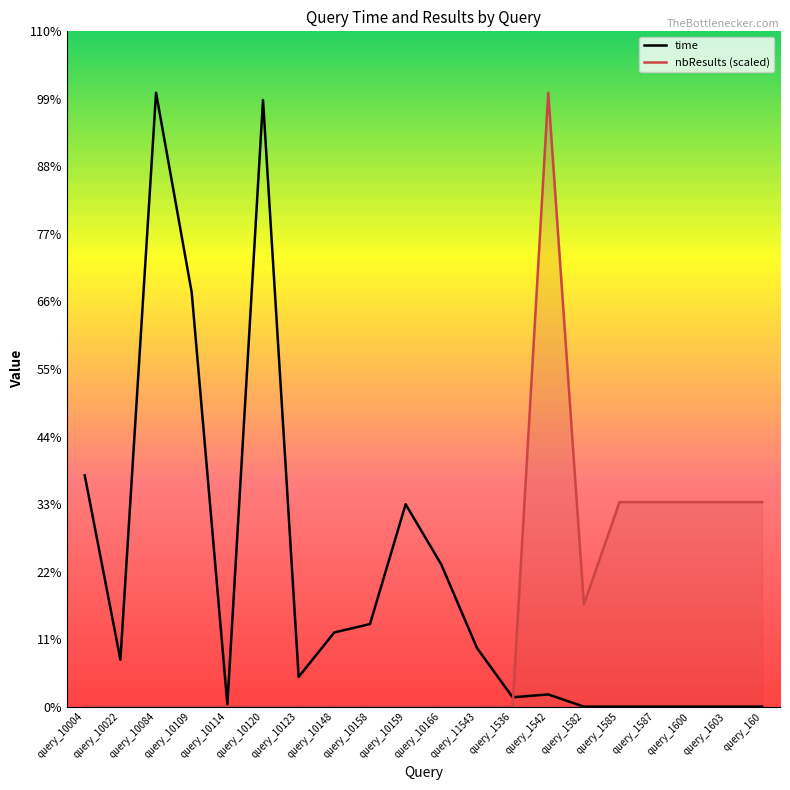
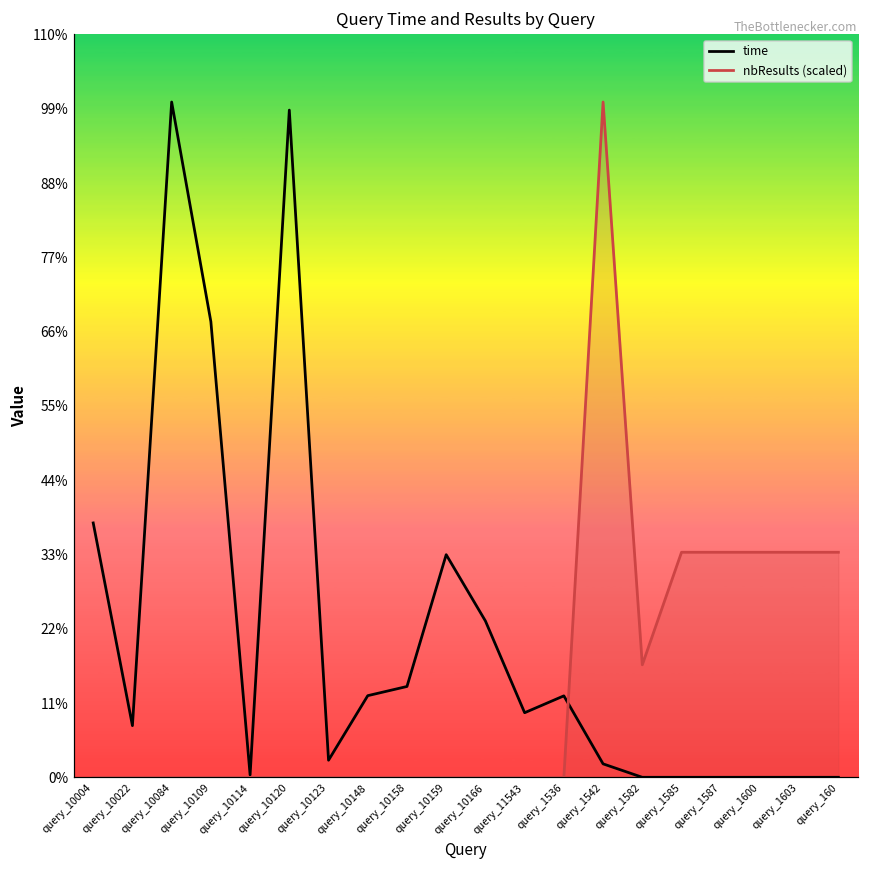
time, query_10123: 5% -> 3%
time, query_1536: 2% -> 12%
